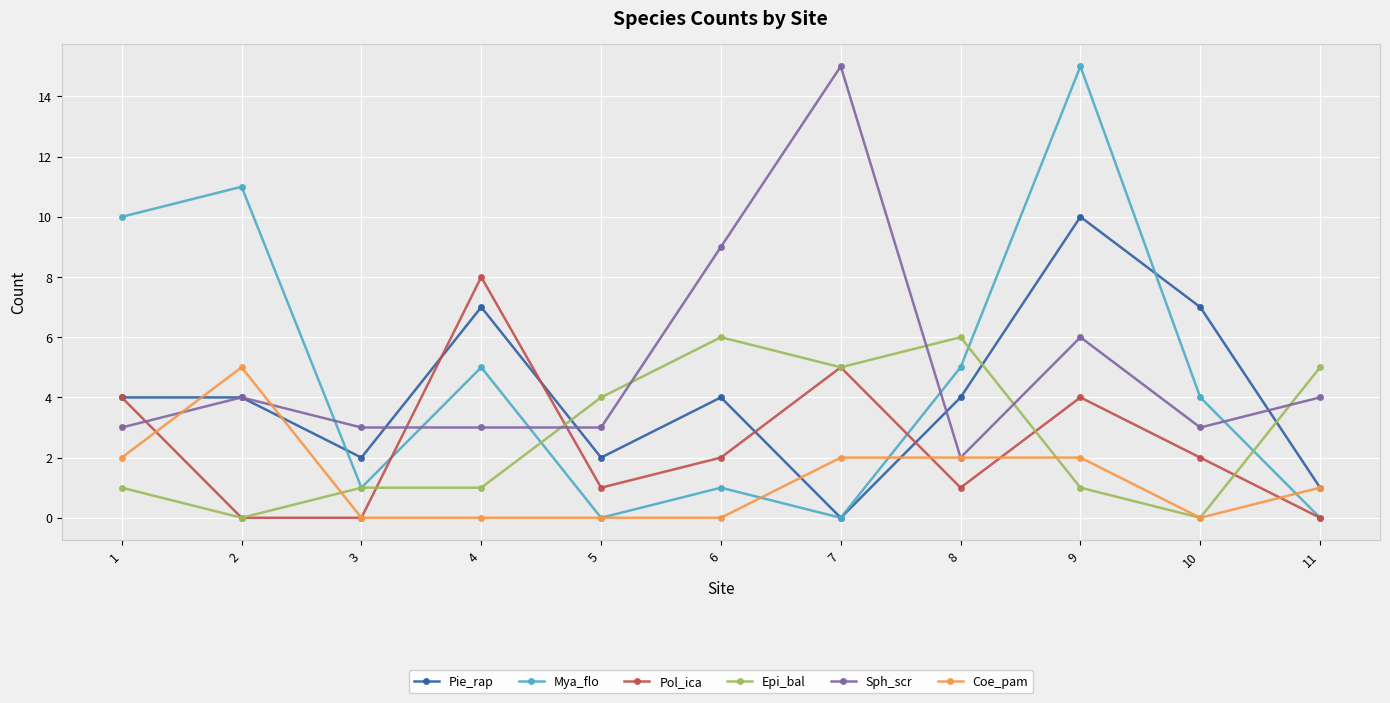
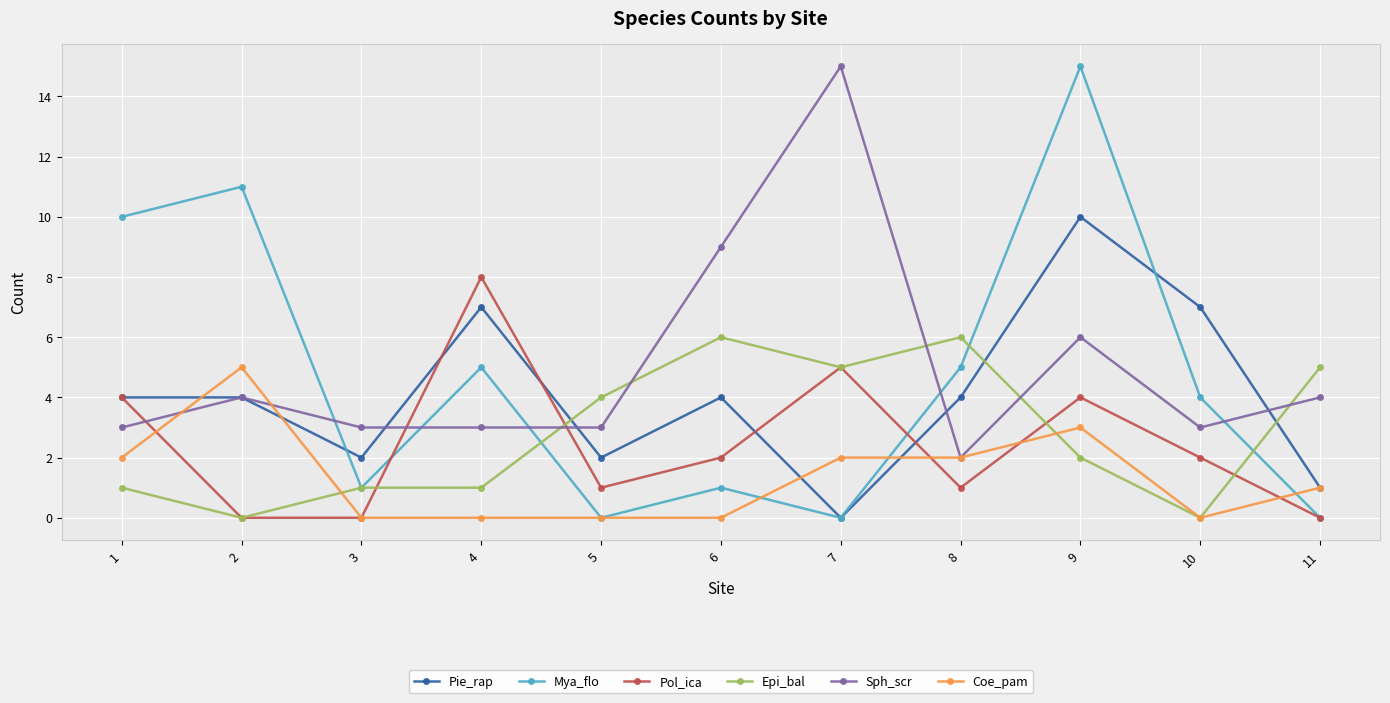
Epi_bal, 9: 1 -> 2
Coe_pam, 9: 2 -> 3
